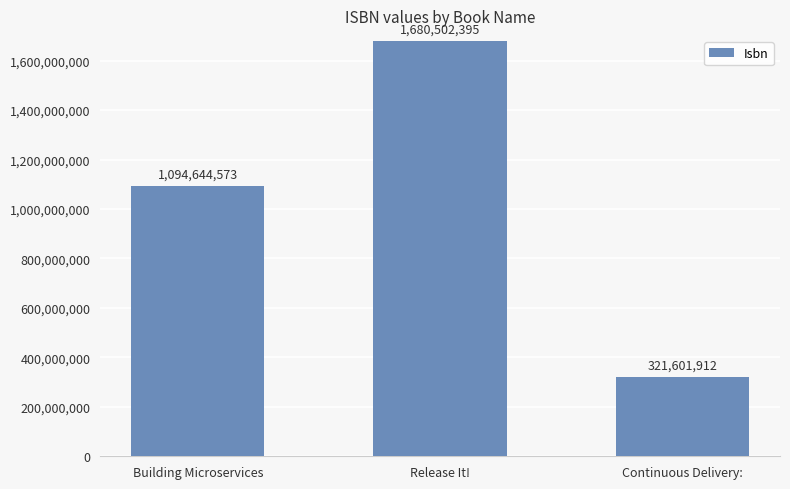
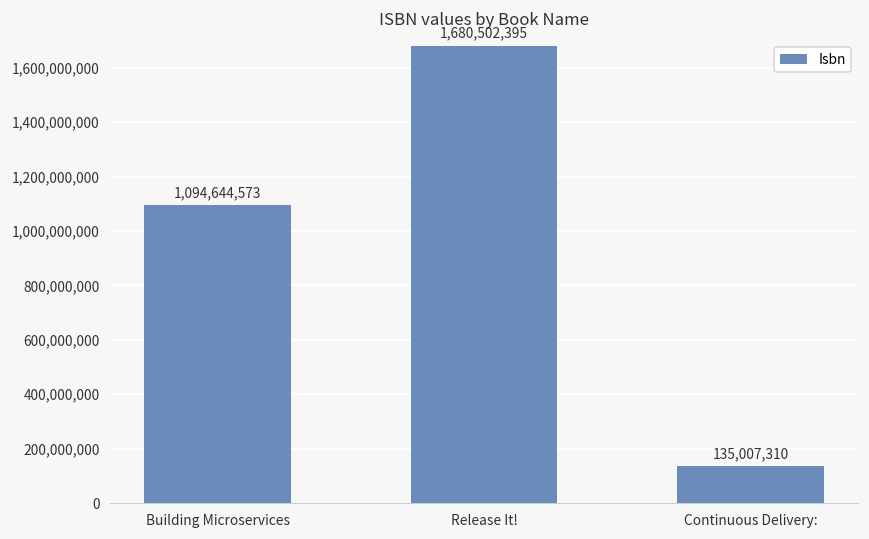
Continuous Delivery:: 321,601,912 -> 135,007,310
